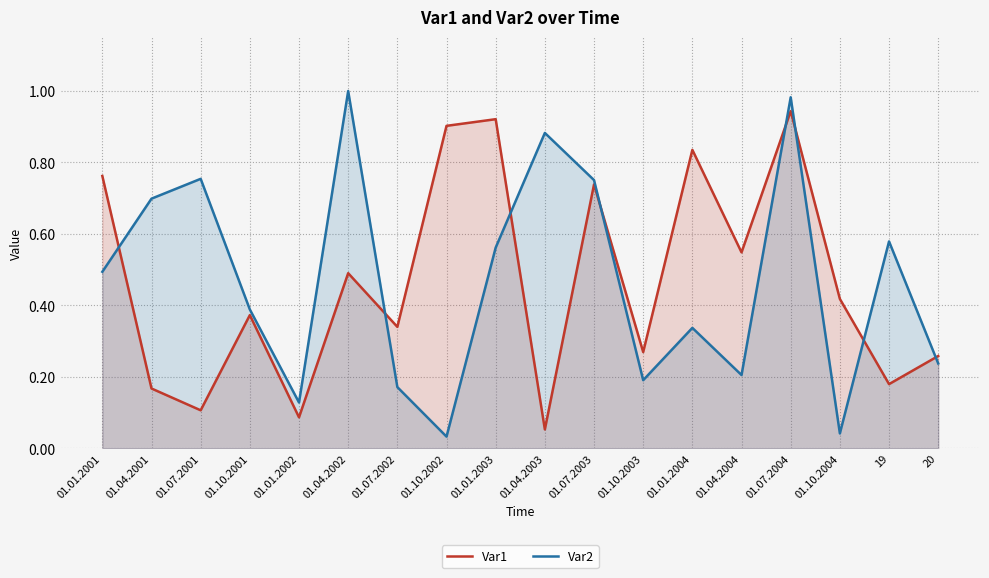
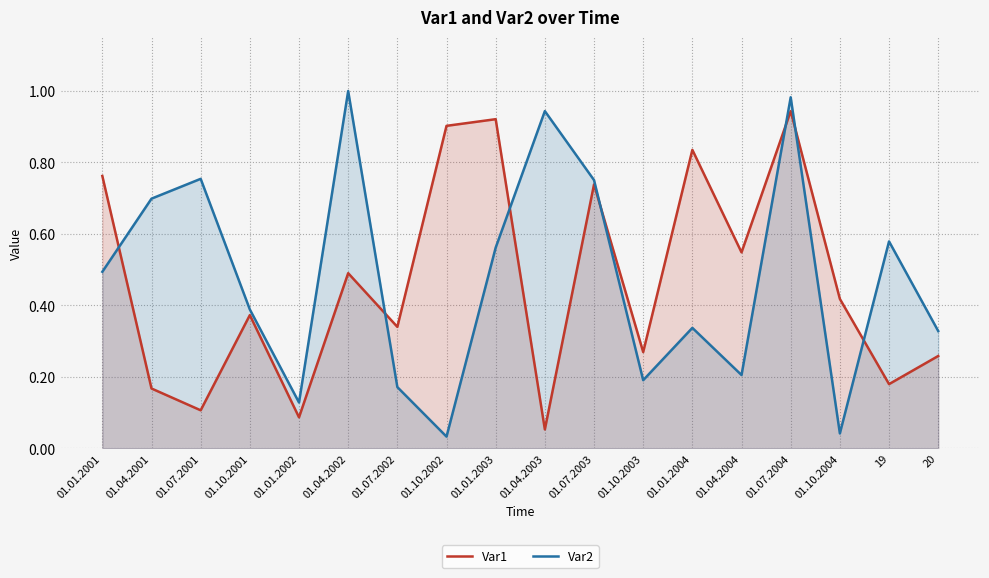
Var2, 01.04.2003: 0.88 -> 0.94
Var2, 20: 0.24 -> 0.33
